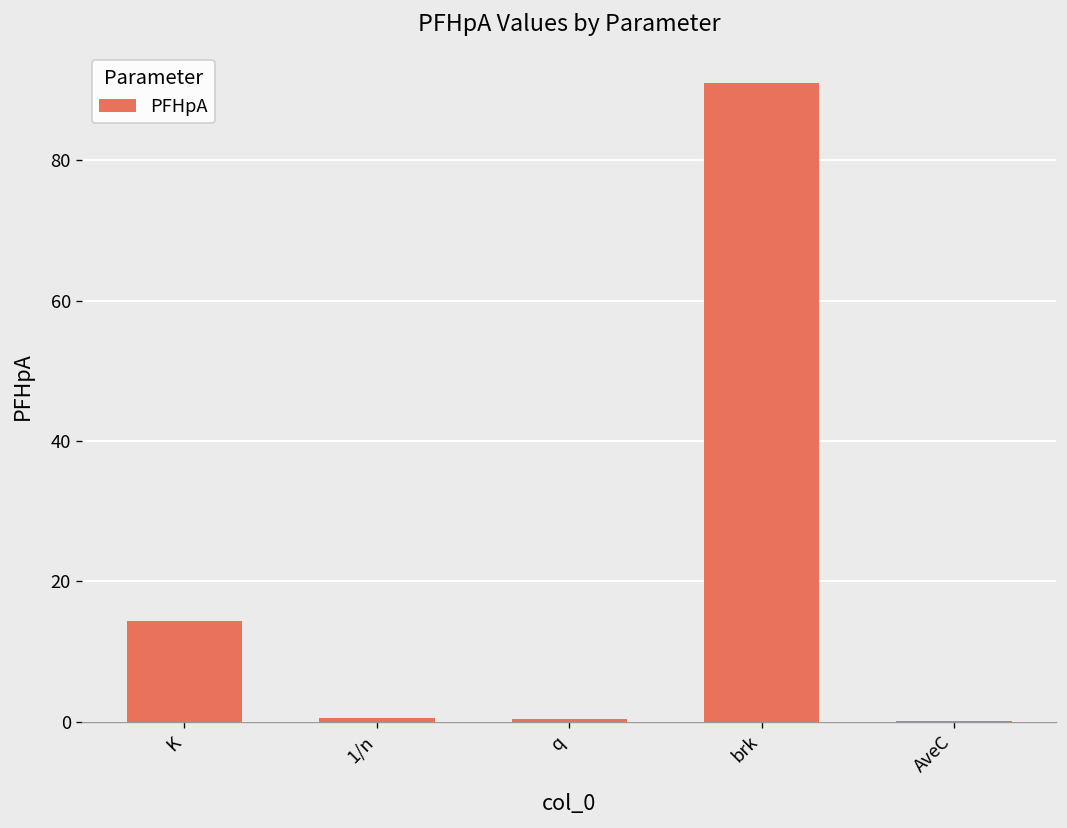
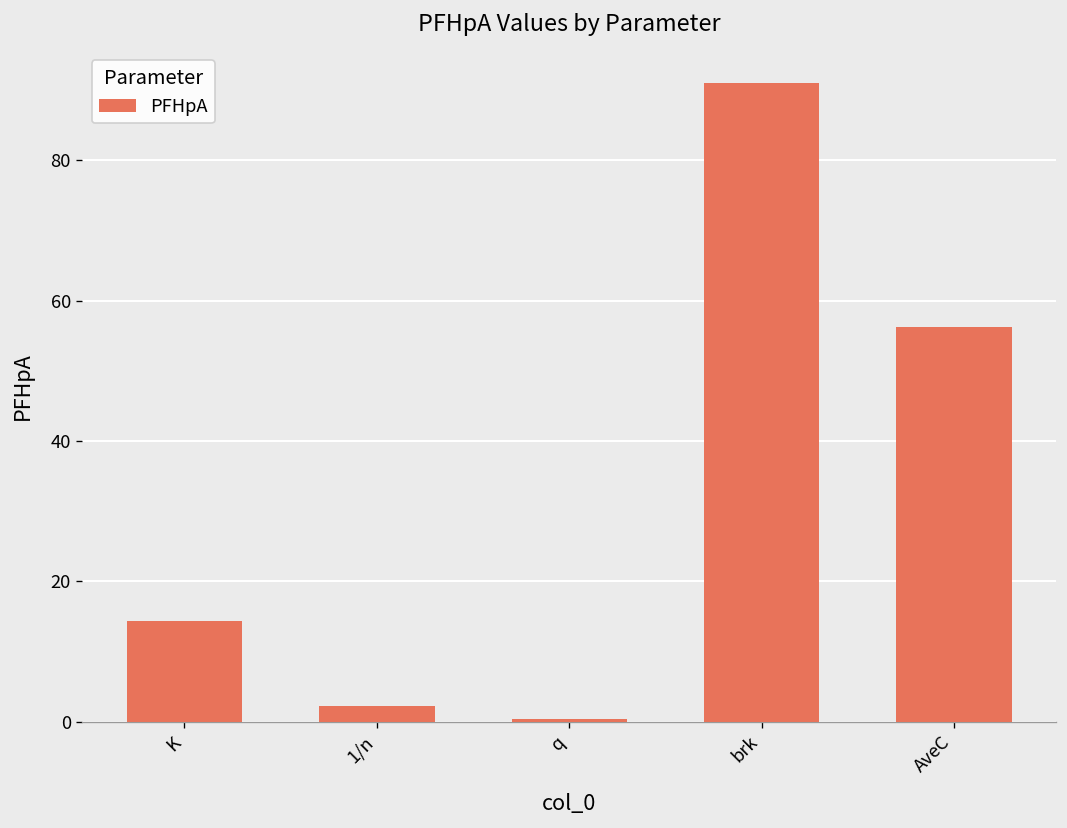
1/n: 1 -> 2
AveC: 0 -> 56
